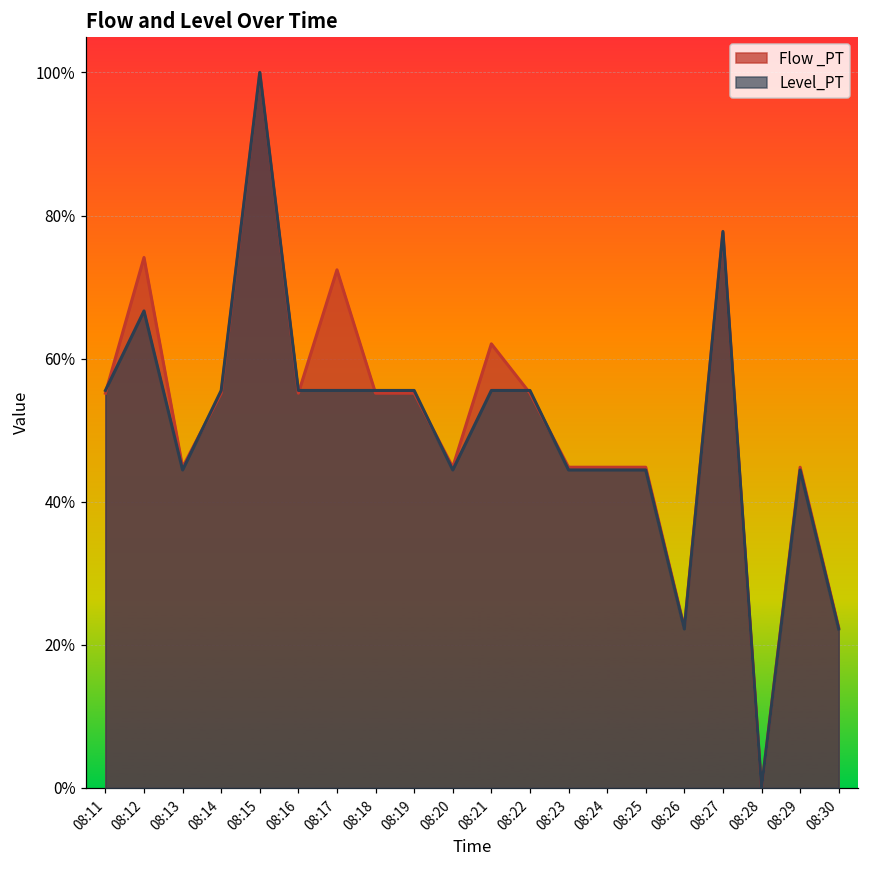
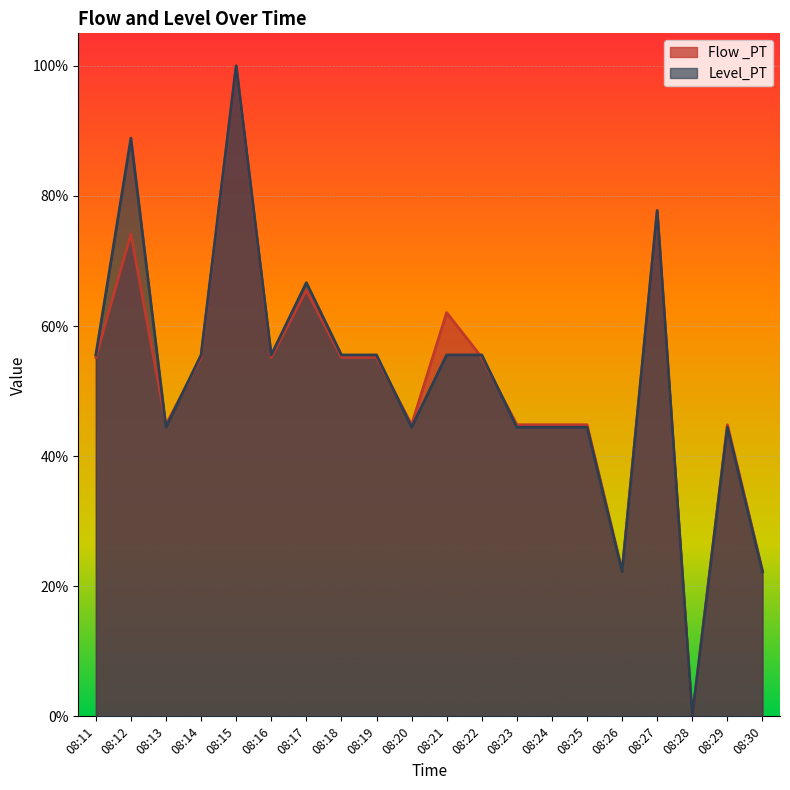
Level_PT, 08:12: 67% -> 89%
Flow _PT, 08:17: 72% -> 66%
Level_PT, 08:17: 56% -> 67%
